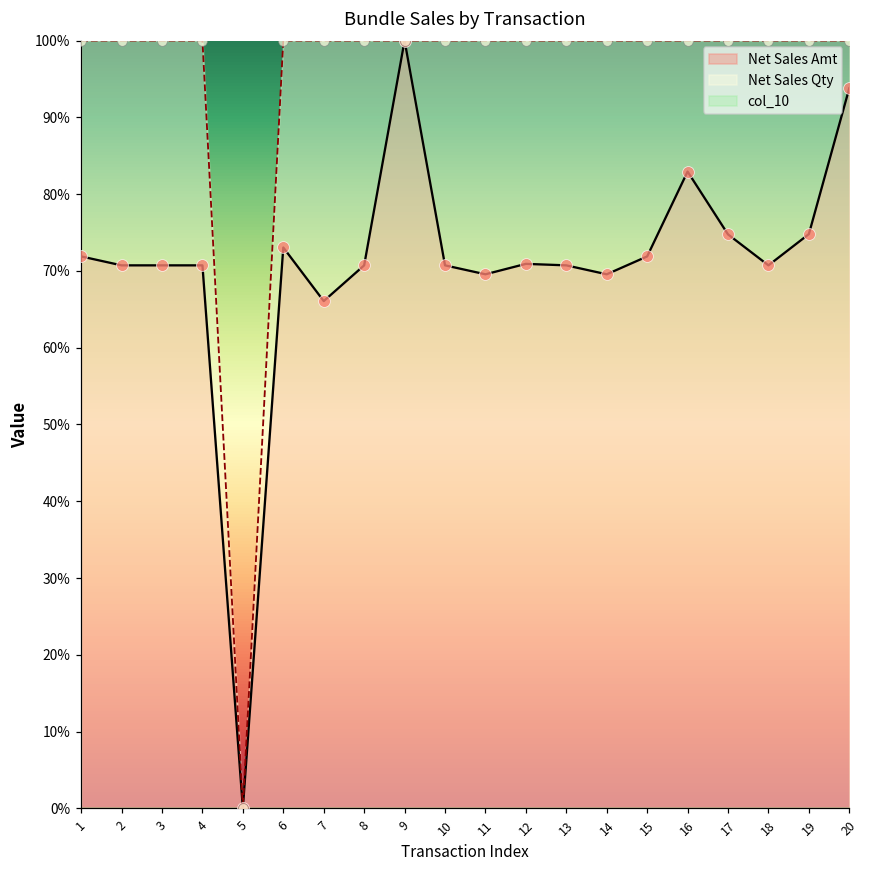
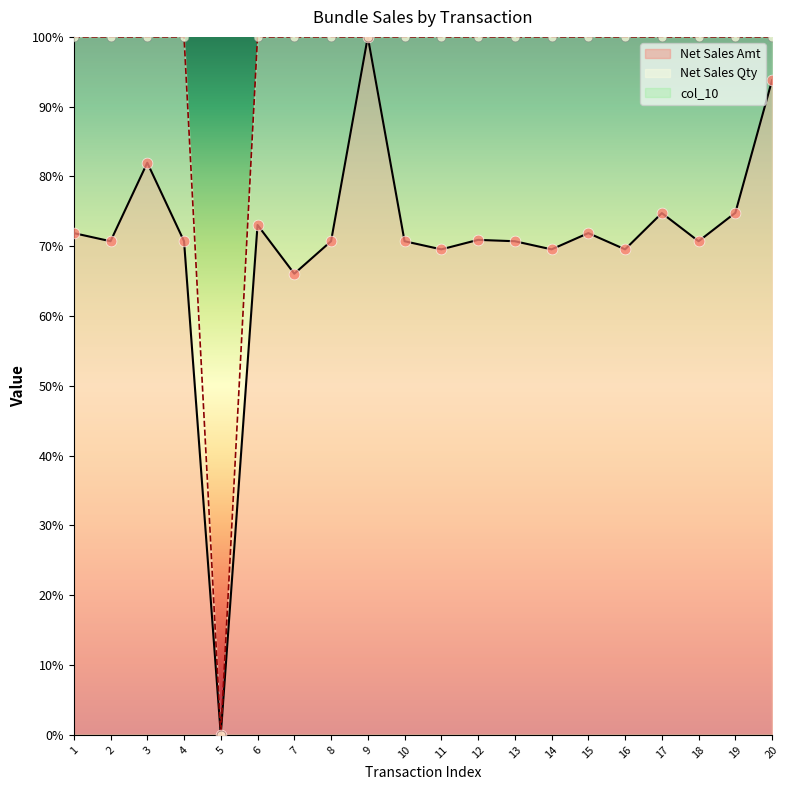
Net Sales Amt, 3: 71% -> 82%
Net Sales Amt, 16: 83% -> 70%
